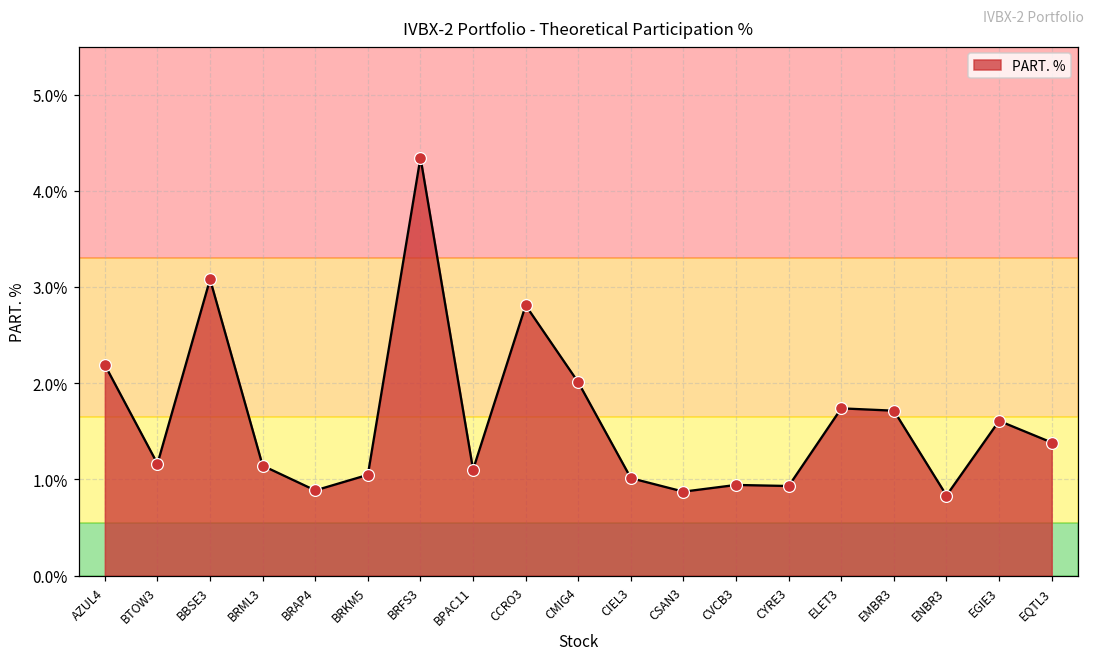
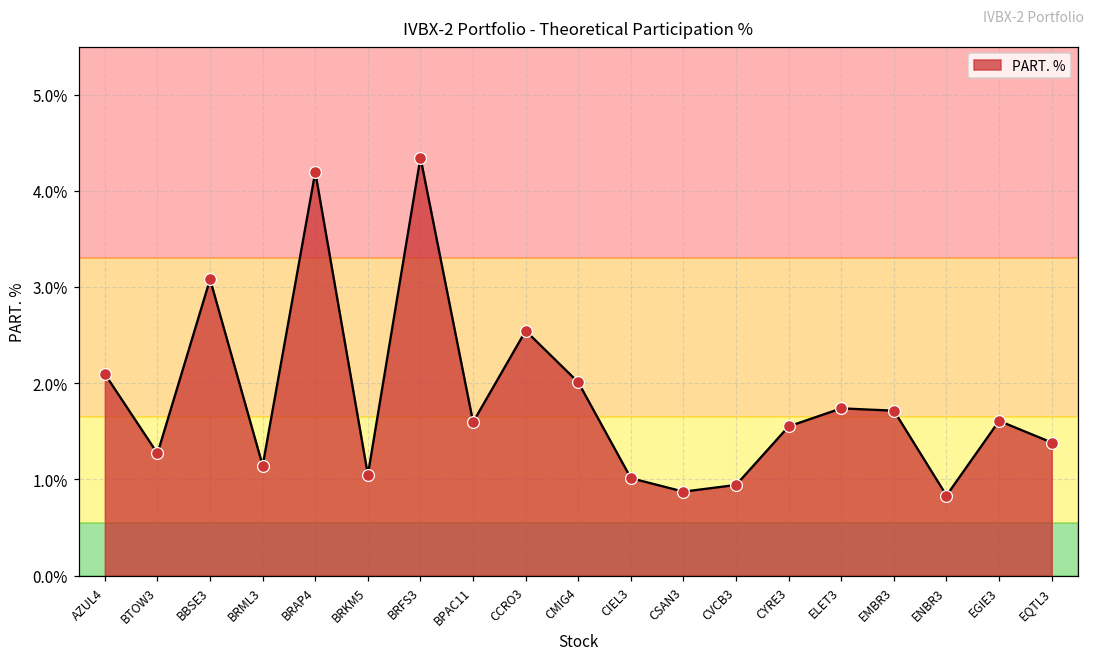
AZUL4: 2.2% -> 2.1%
BTOW3: 1.2% -> 1.3%
BRAP4: 0.9% -> 4.2%
BPAC11: 1.1% -> 1.6%
CCRO3: 2.8% -> 2.5%
CYRE3: 0.9% -> 1.6%
